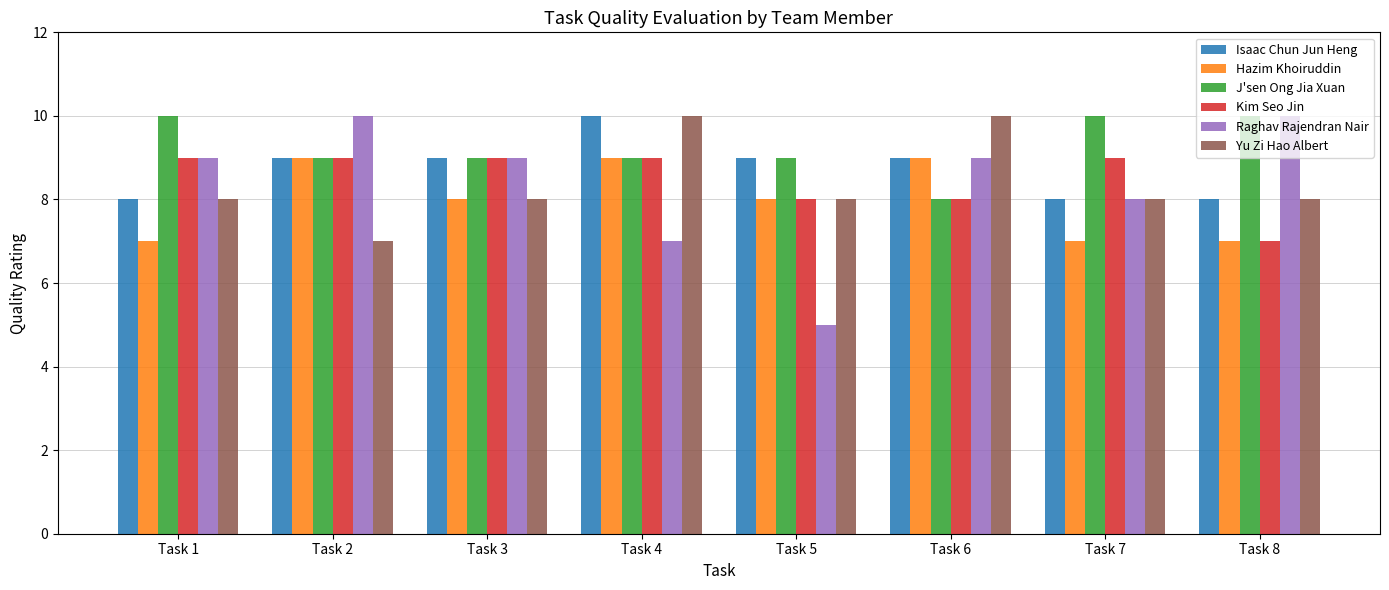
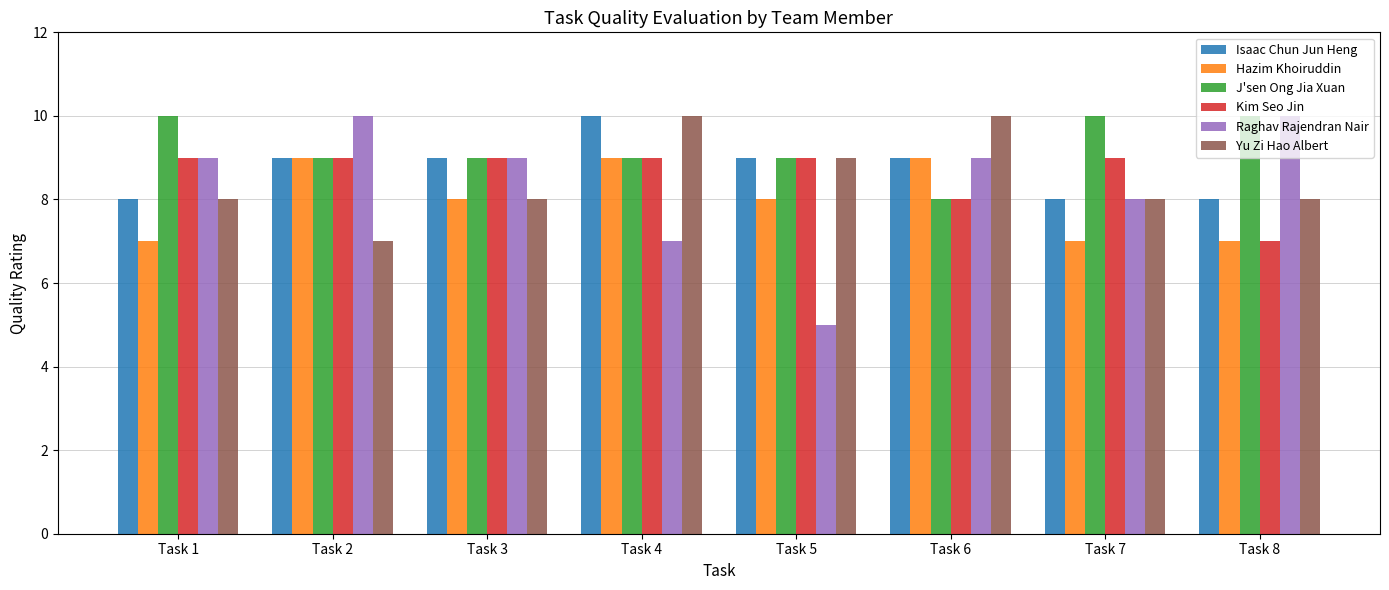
Kim Seo Jin, Task 5: 8 -> 9
Yu Zi Hao Albert, Task 5: 8 -> 9
